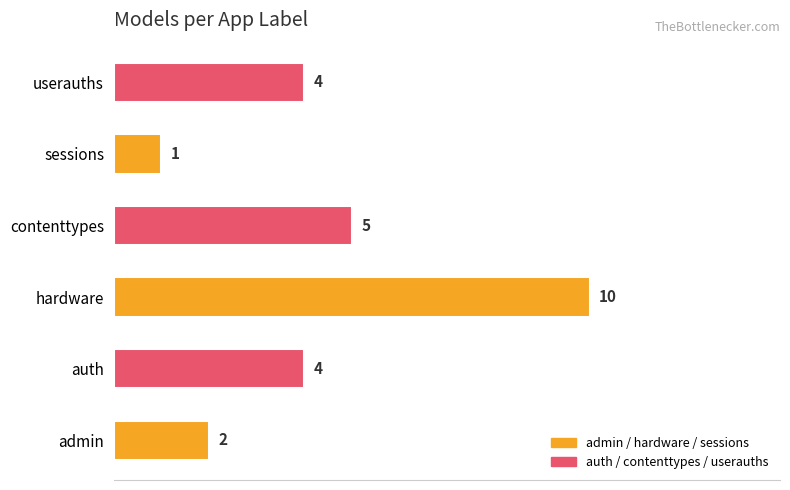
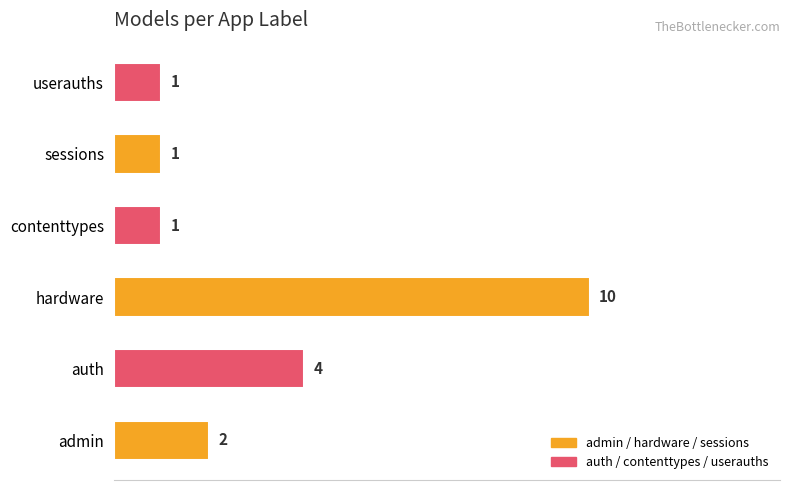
userauths: 4 -> 1
contenttypes: 5 -> 1
